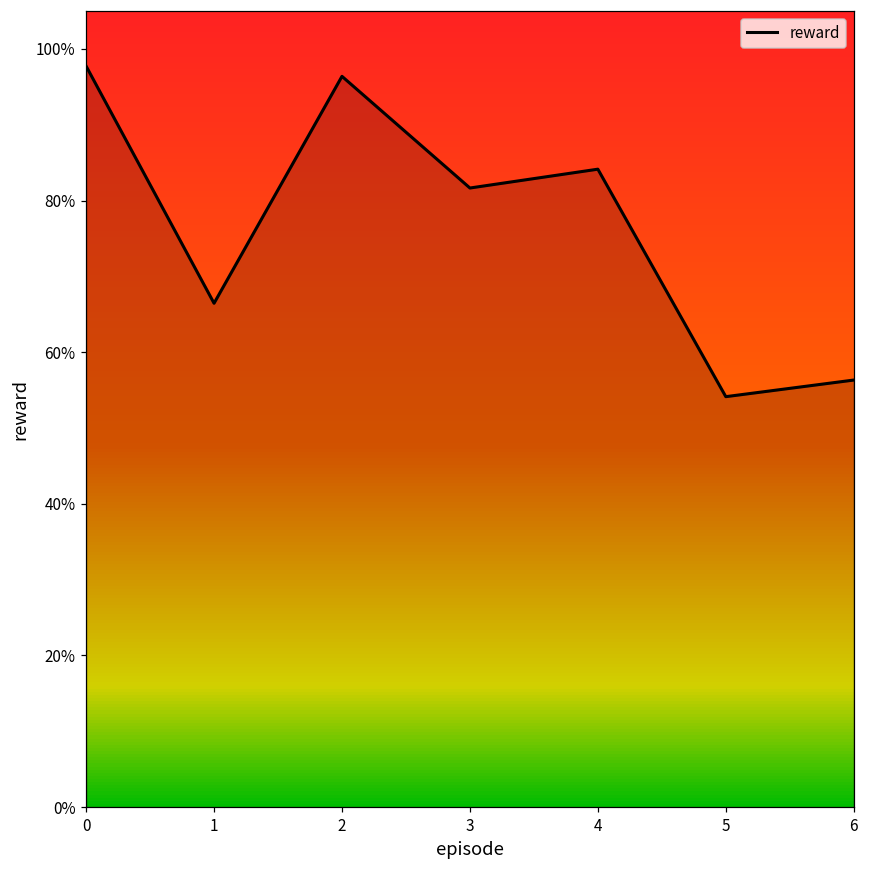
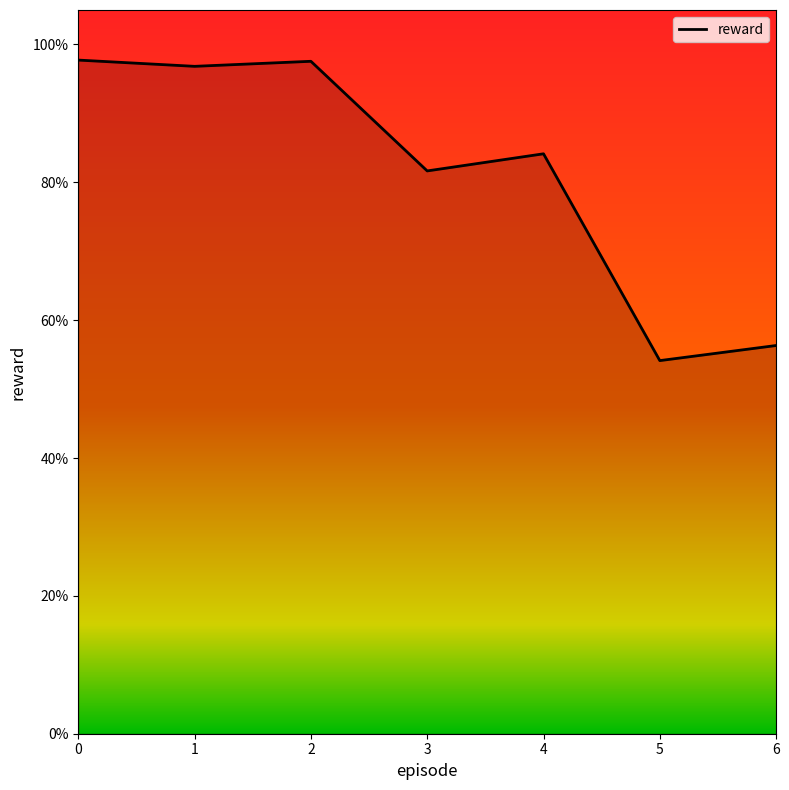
1: 66% -> 97%
2: 96% -> 98%
